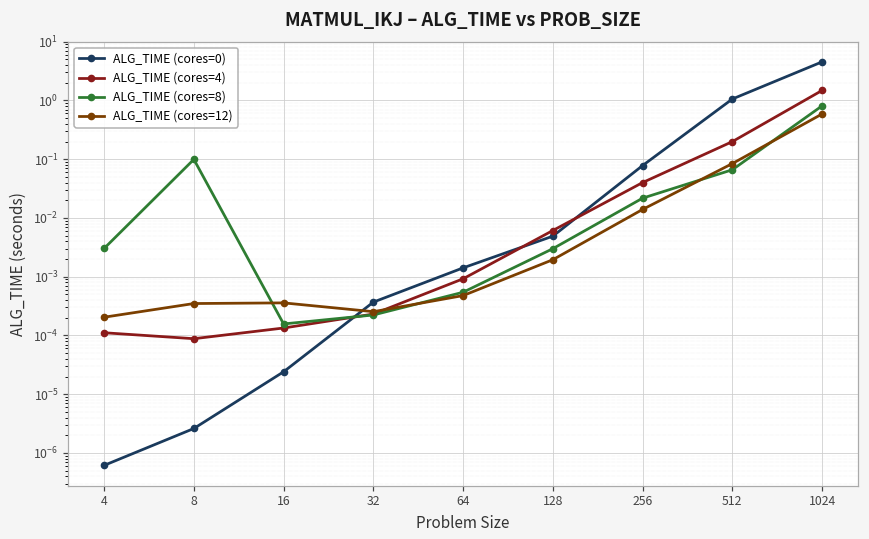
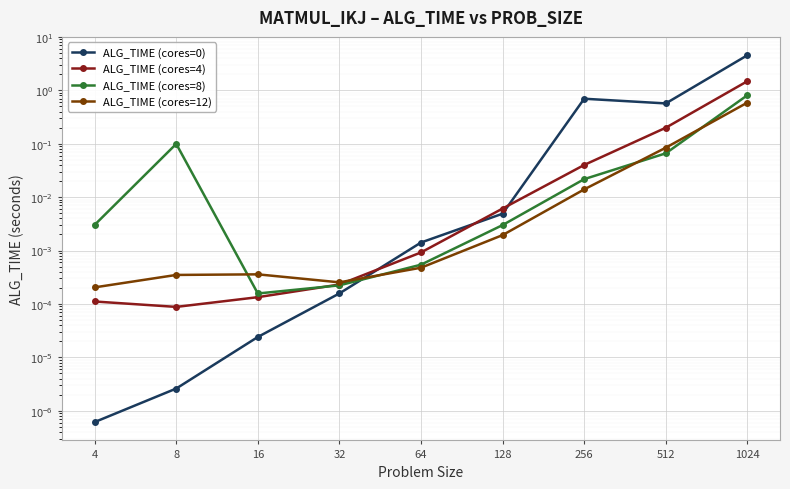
ALG_TIME (cores=0), 32: 0.0004 -> 0.00016
ALG_TIME (cores=0), 256: 0.08 -> 0.7
ALG_TIME (cores=0), 512: 1.1 -> 0.6
